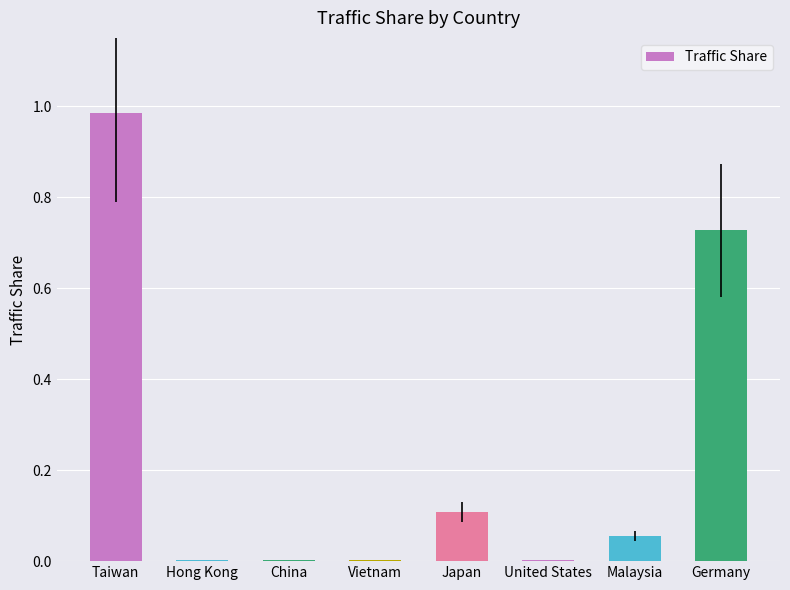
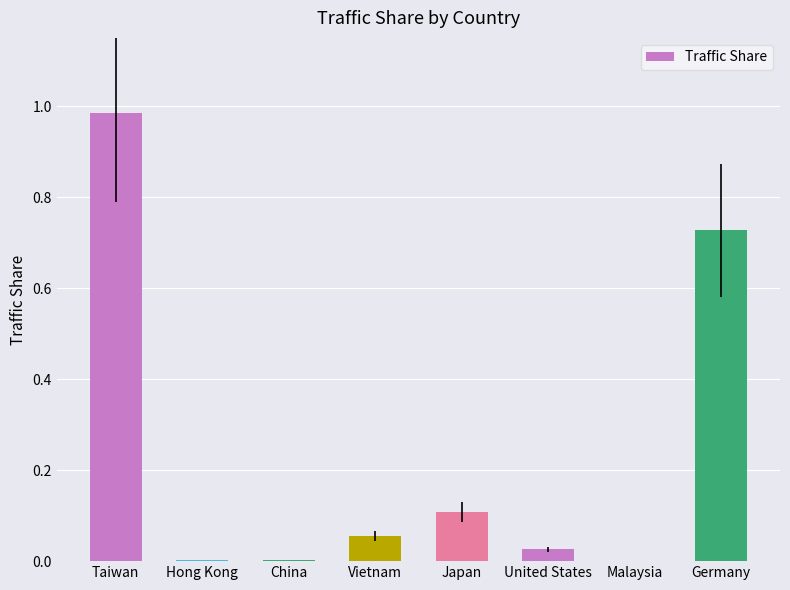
Vietnam: 0.00 -> 0.06
United States: 0.00 -> 0.03
Malaysia: 0.06 -> 0.00
